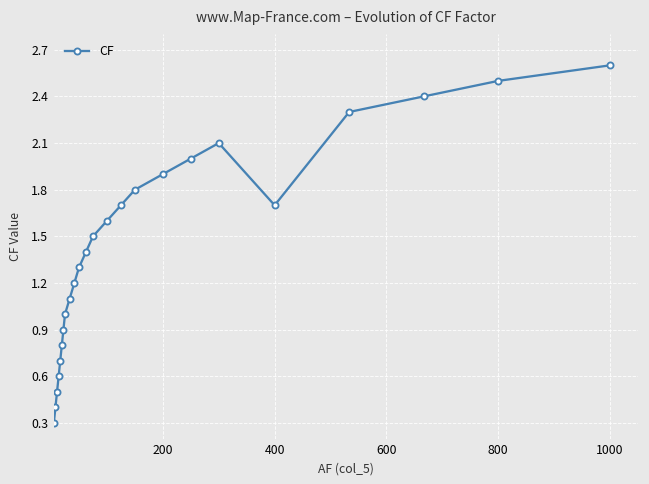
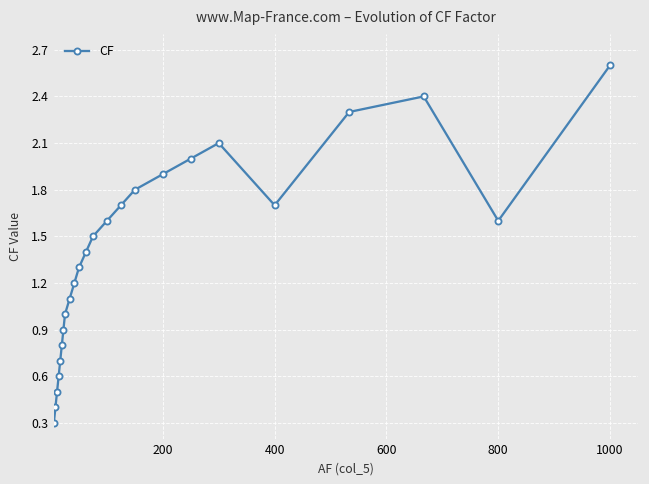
800: 2.5 -> 1.6
